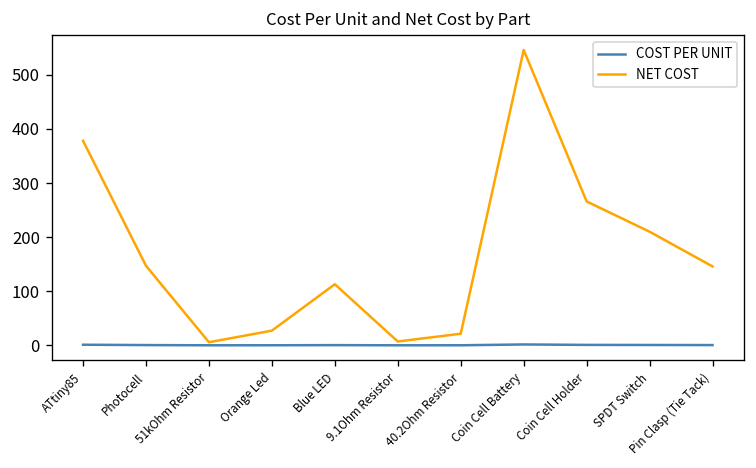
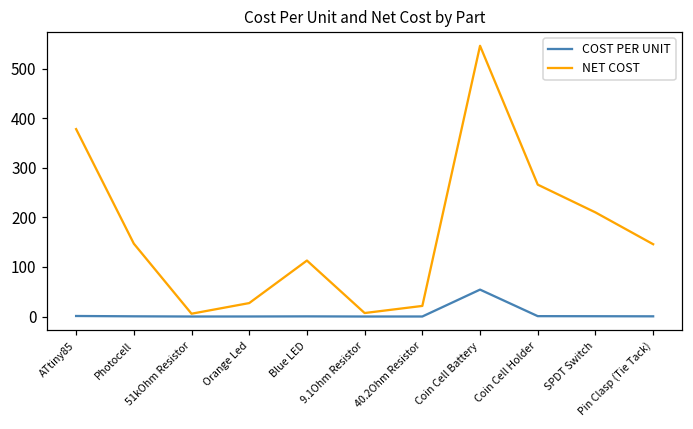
COST PER UNIT, Coin Cell Battery: 0 -> 50
